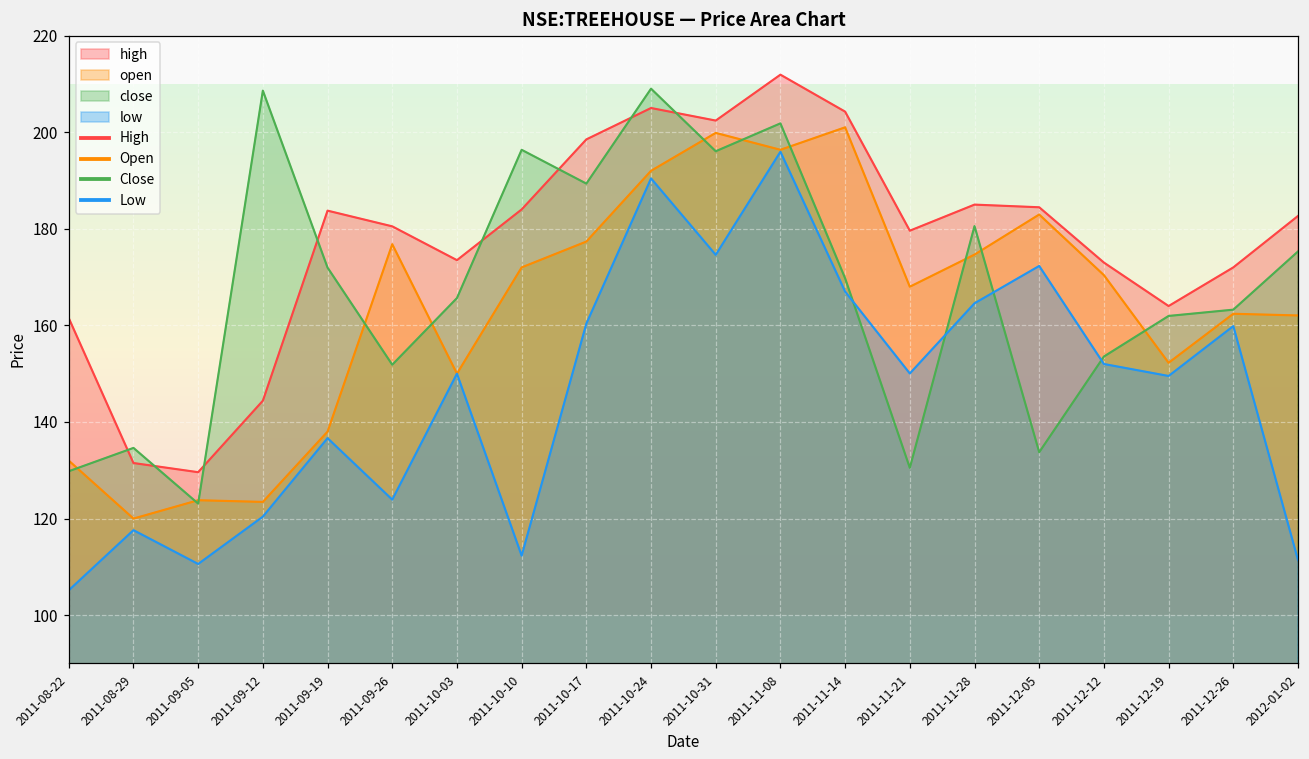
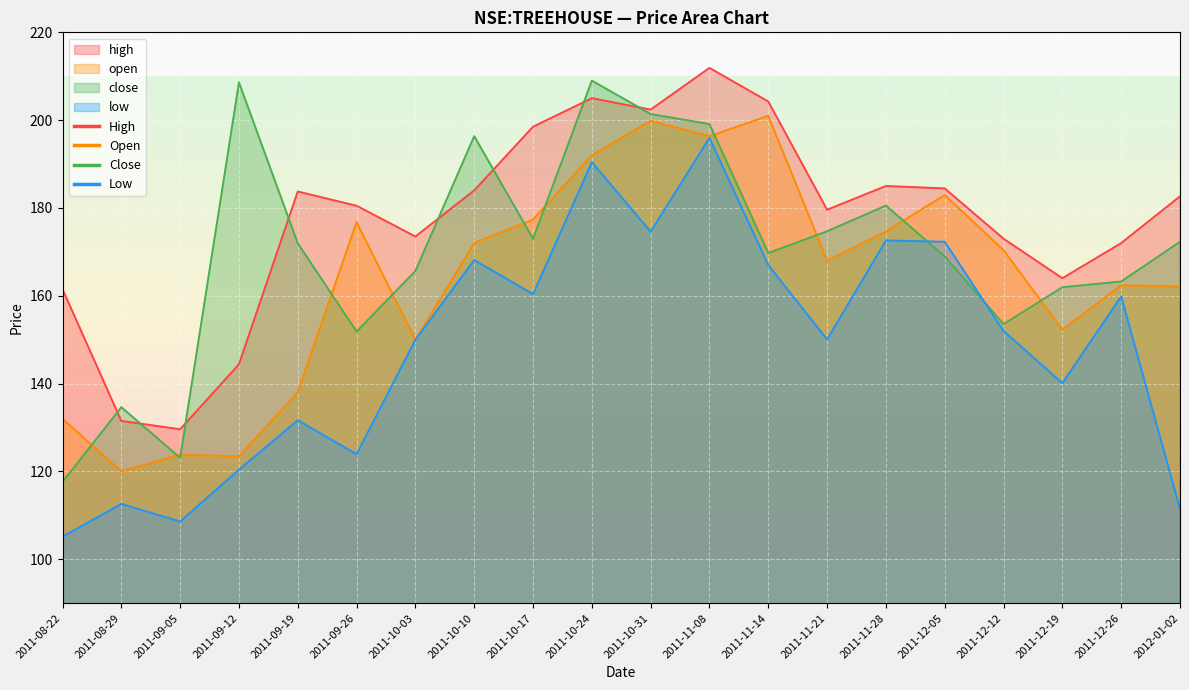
close, 2011-08-22: 130 -> 118
low, 2011-08-29: 118 -> 113
low, 2011-09-05: 111 -> 109
low, 2011-09-19: 137 -> 132
low, 2011-10-10: 112 -> 168
close, 2011-10-17: 189 -> 173
close, 2011-10-31: 196 -> 201
close, 2011-11-08: 202 -> 199
close, 2011-11-21: 131 -> 175
low, 2011-11-28: 165 -> 173
close, 2011-12-05: 134 -> 169
low, 2011-12-19: 150 -> 140
close, 2012-01-02: 175 -> 172
